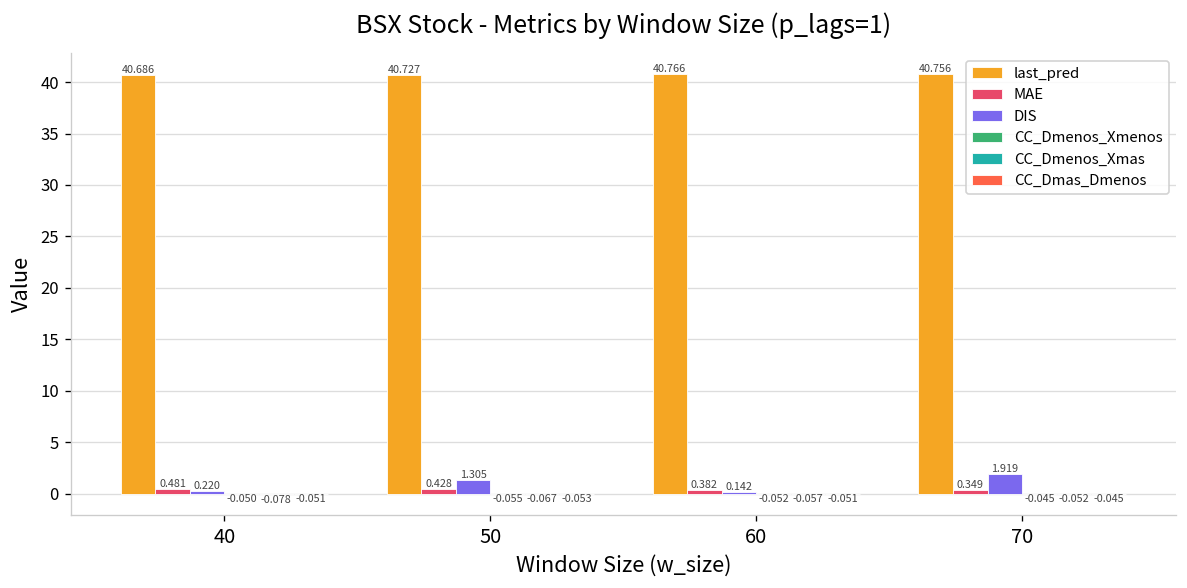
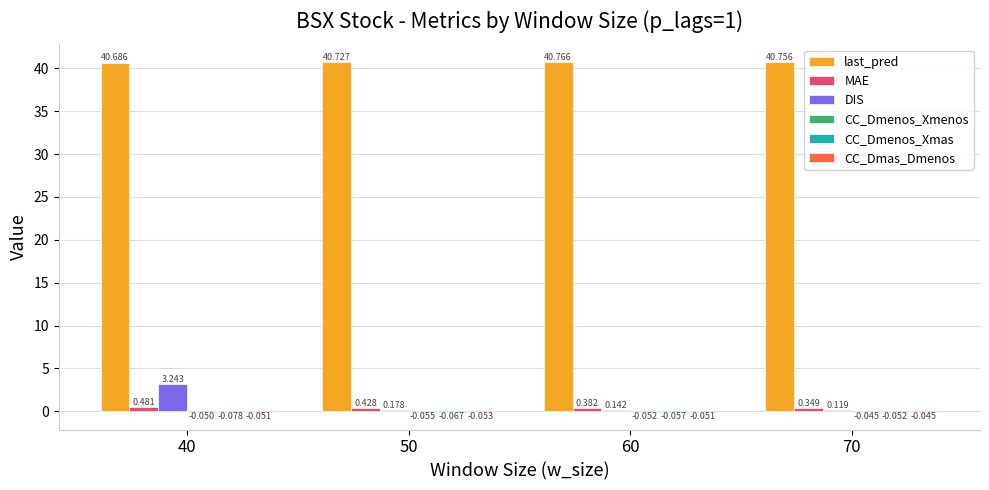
DIS, 40: 0.220 -> 3.243
DIS, 50: 1.305 -> 0.178
DIS, 70: 1.919 -> 0.119
